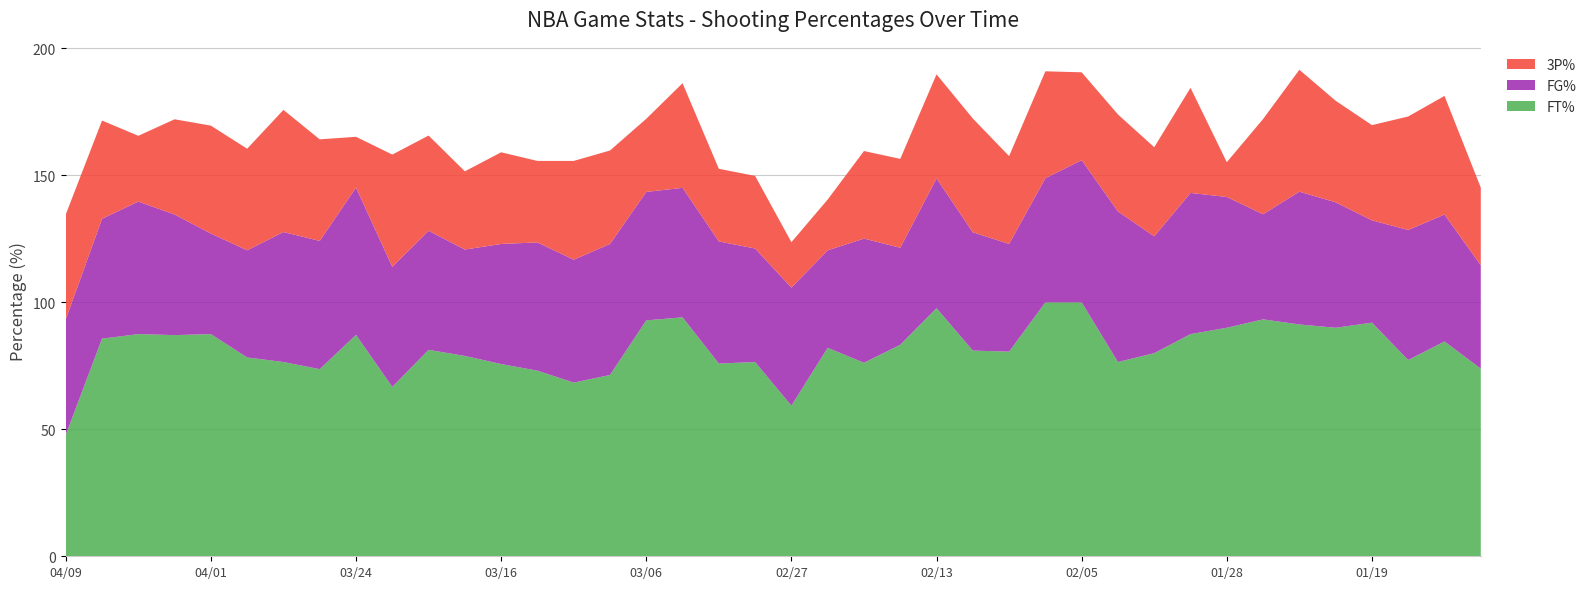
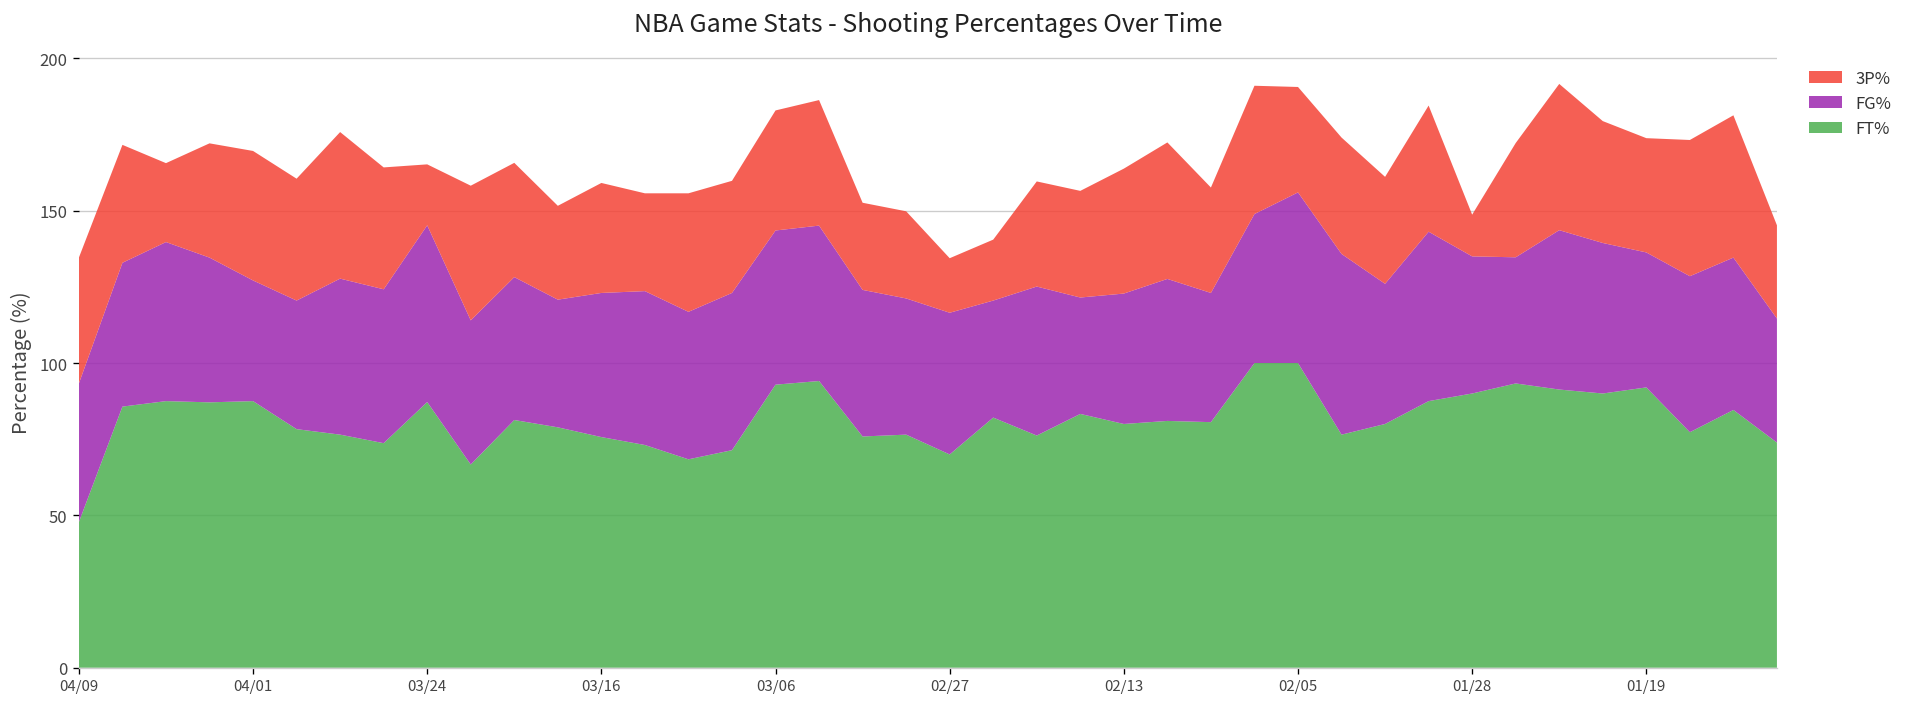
3P%, 03/06: 29 -> 39
FT%, 02/27: 59 -> 70
FT%, 02/13: 98 -> 80
FG%, 02/13: 51 -> 43
FG%, 01/28: 52 -> 45
FG%, 01/19: 40 -> 44
